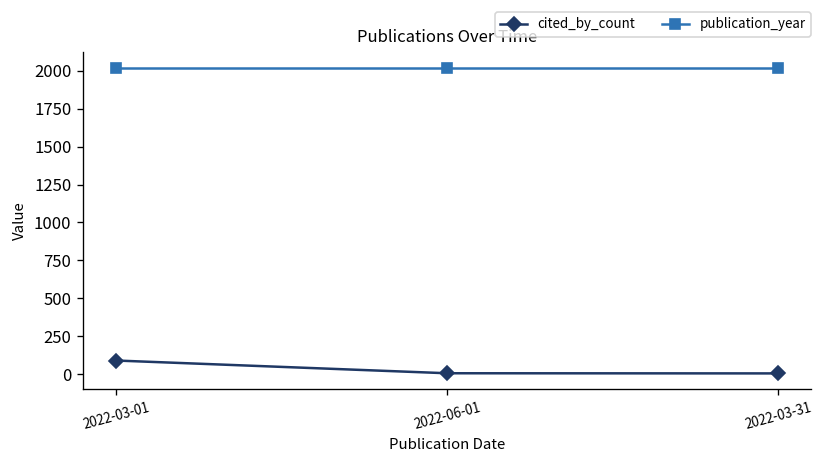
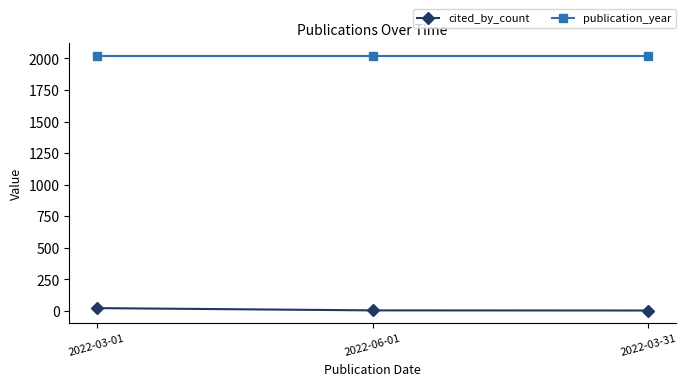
cited_by_count, 2022-03-01: 90 -> 20
